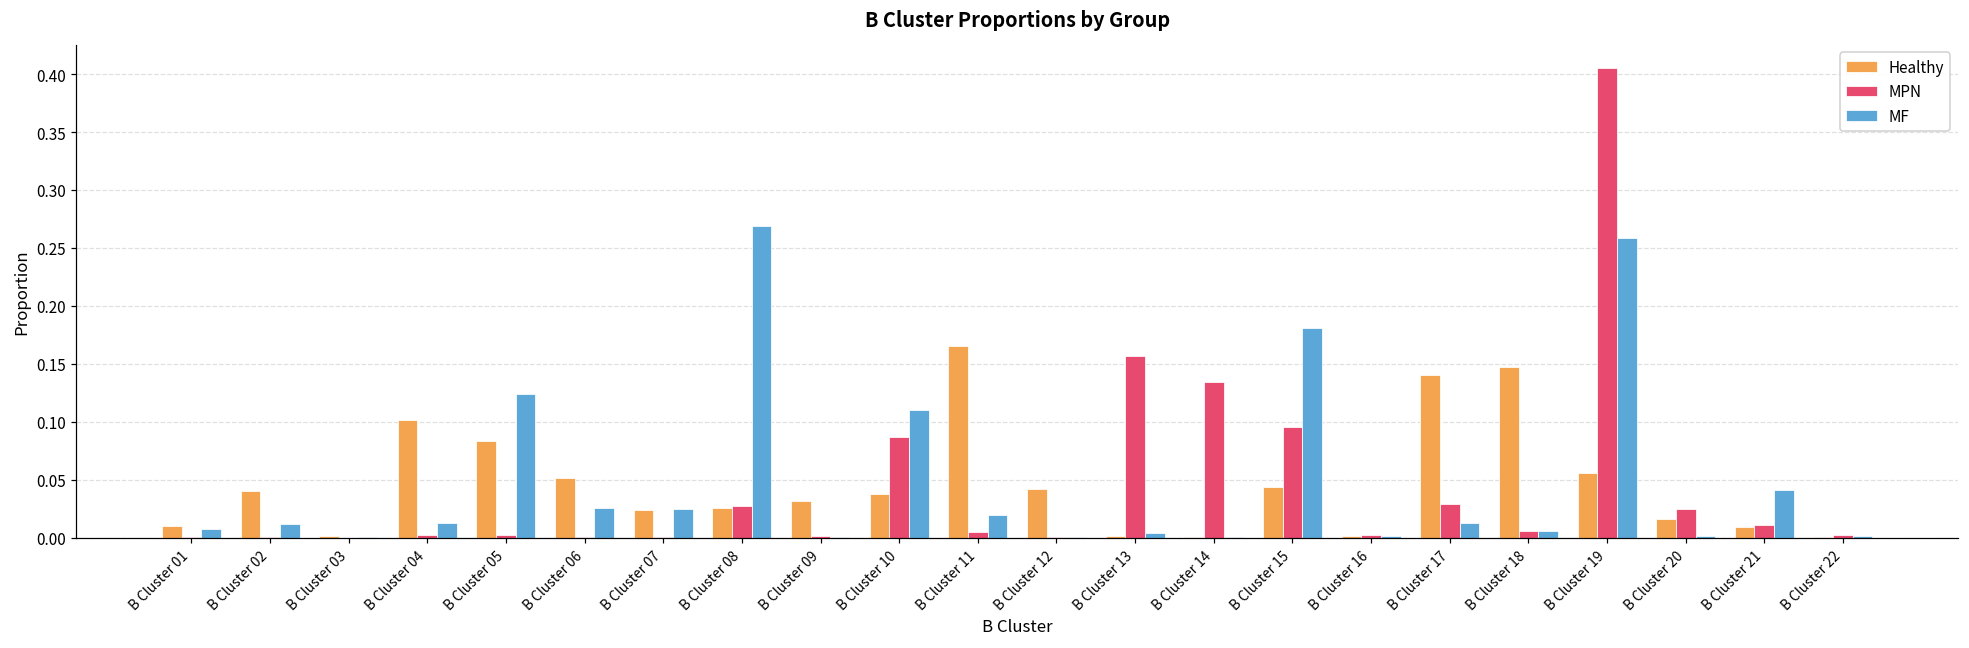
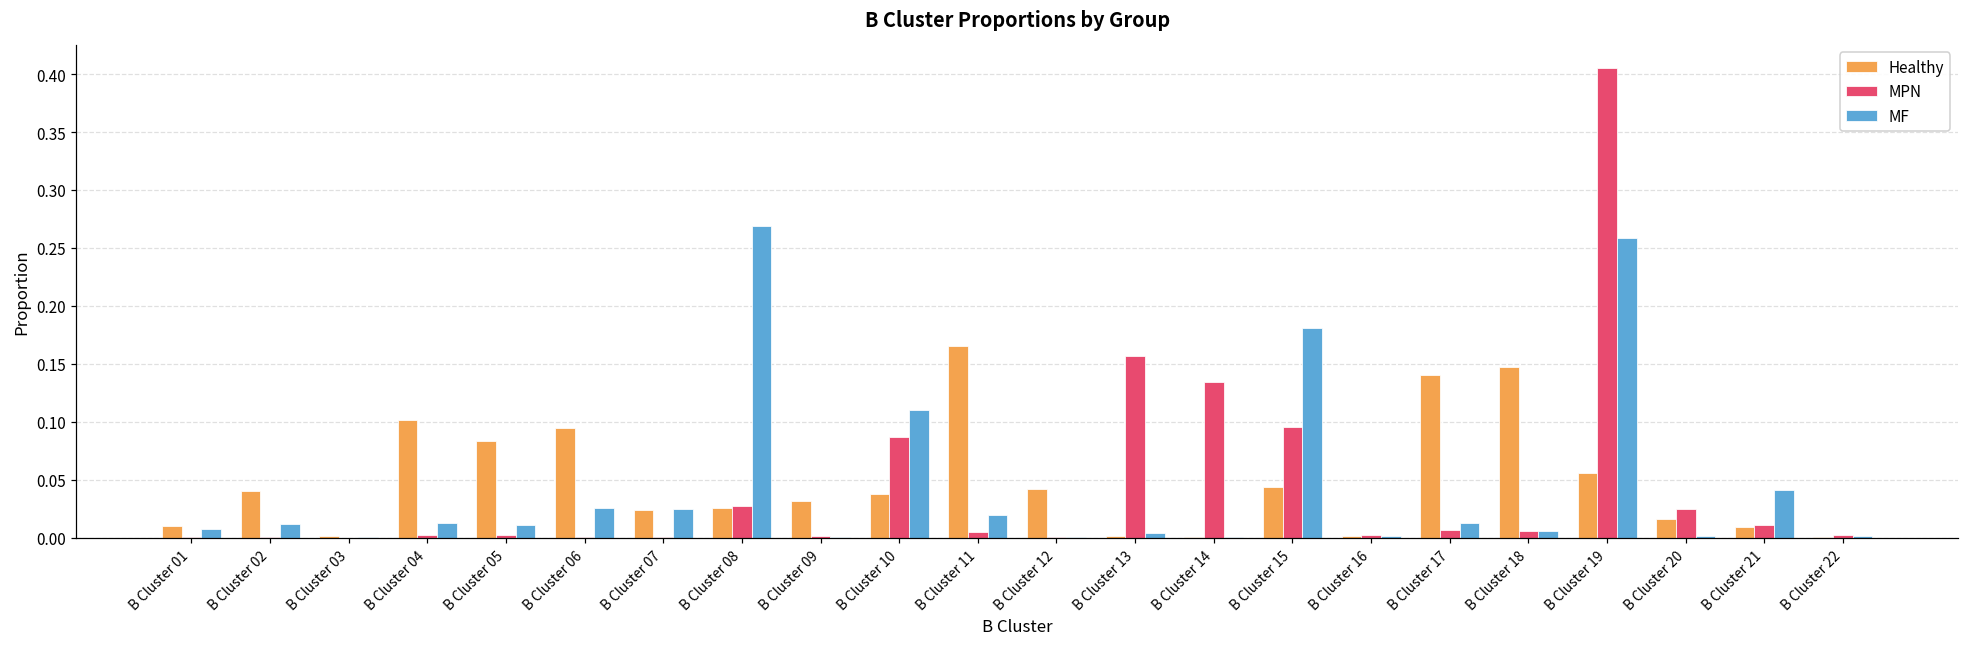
MF, B Cluster 05: 0.124 -> 0.011
Healthy, B Cluster 06: 0.052 -> 0.095
MPN, B Cluster 17: 0.029 -> 0.006
